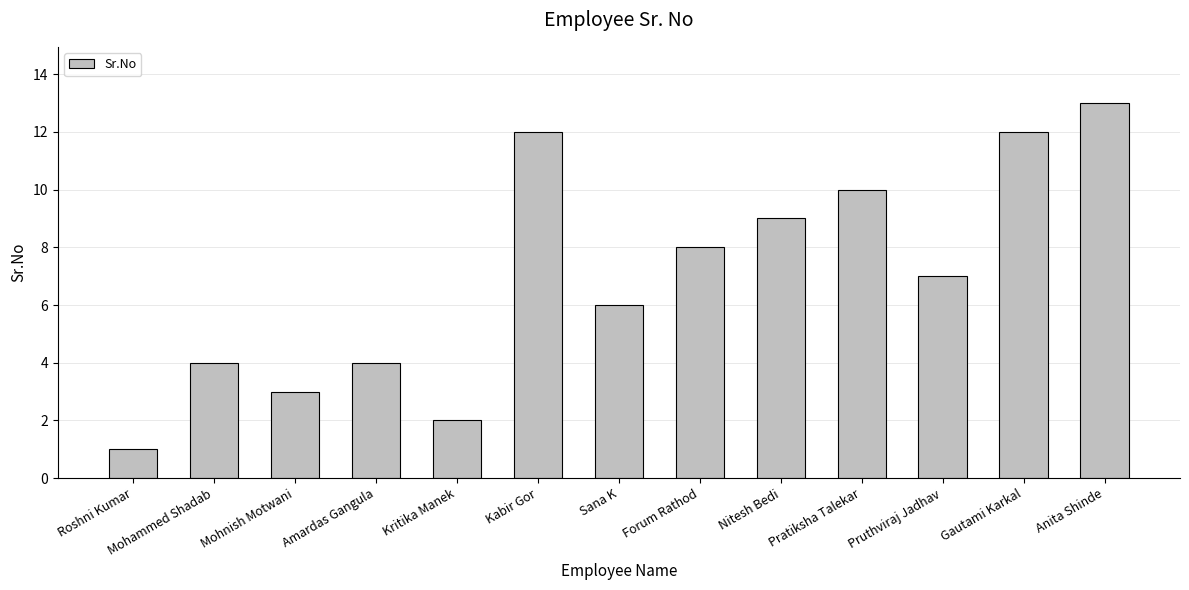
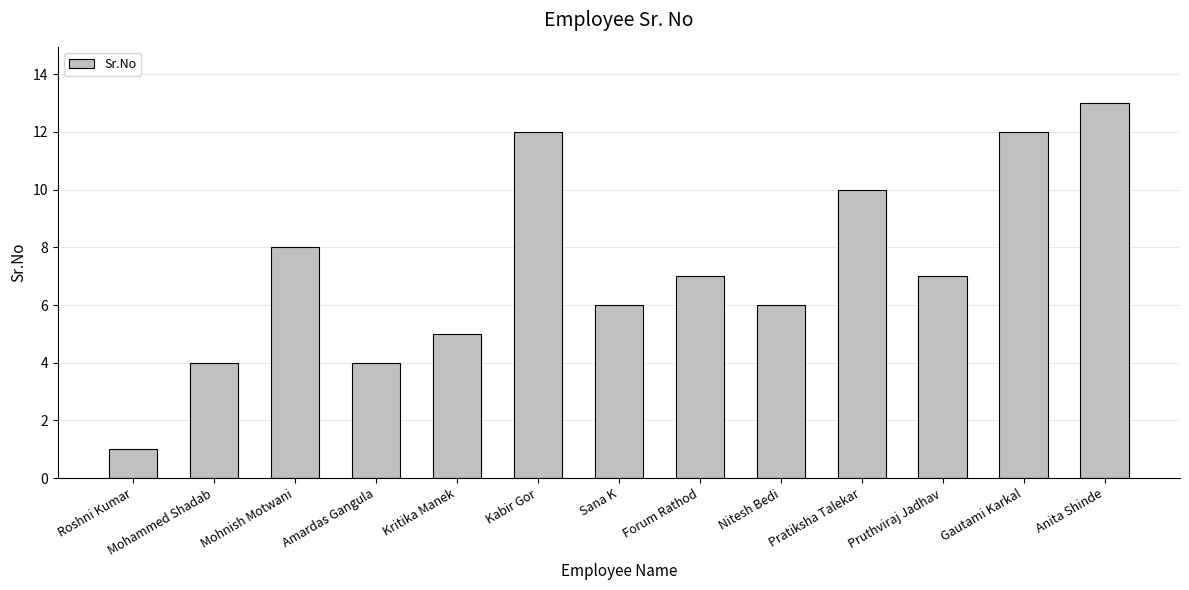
Mohnish Motwani: 3 -> 8
Kritika Manek: 2 -> 5
Forum Rathod: 8 -> 7
Nitesh Bedi: 9 -> 6
